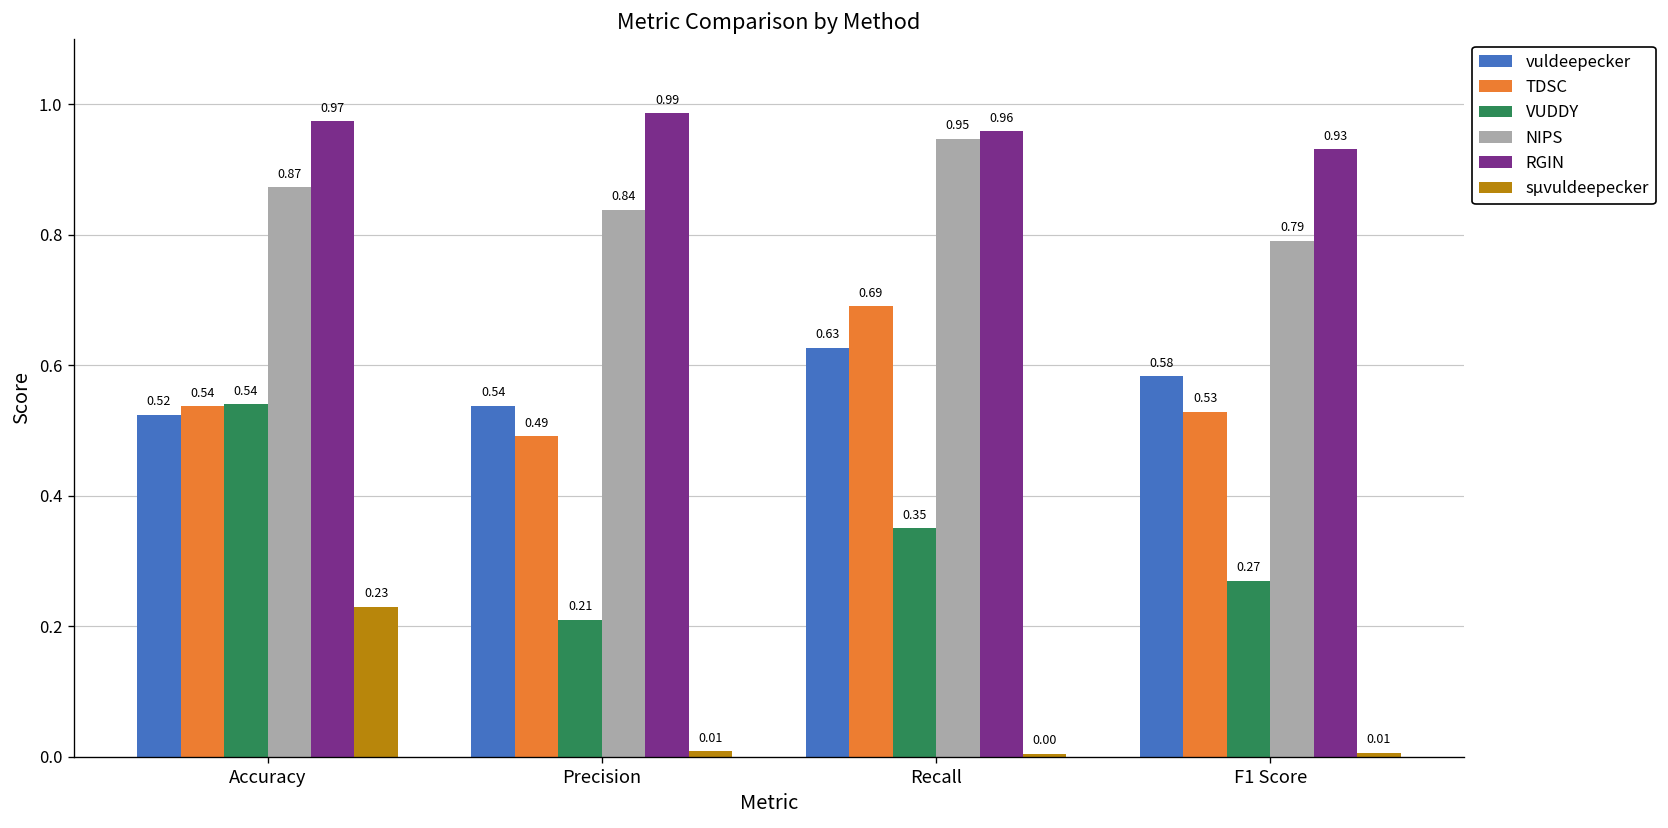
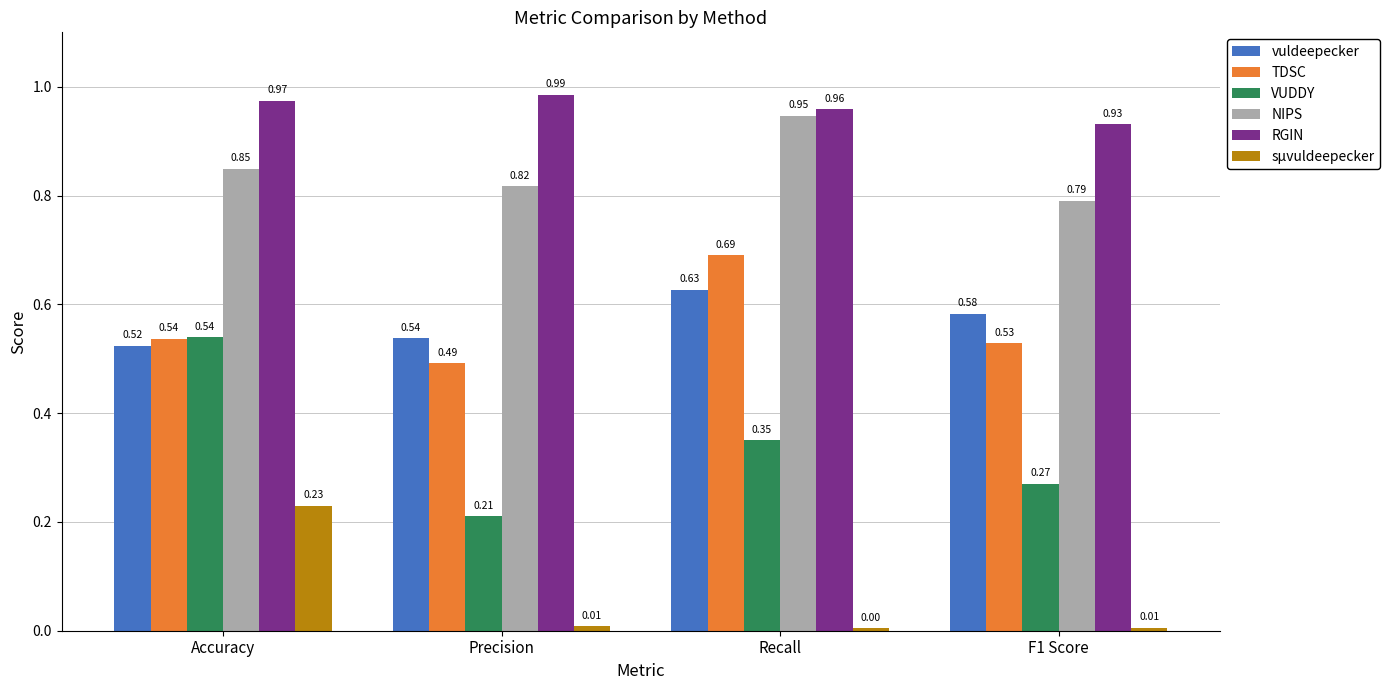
NIPS, Accuracy: 0.87 -> 0.85
NIPS, Precision: 0.84 -> 0.82
